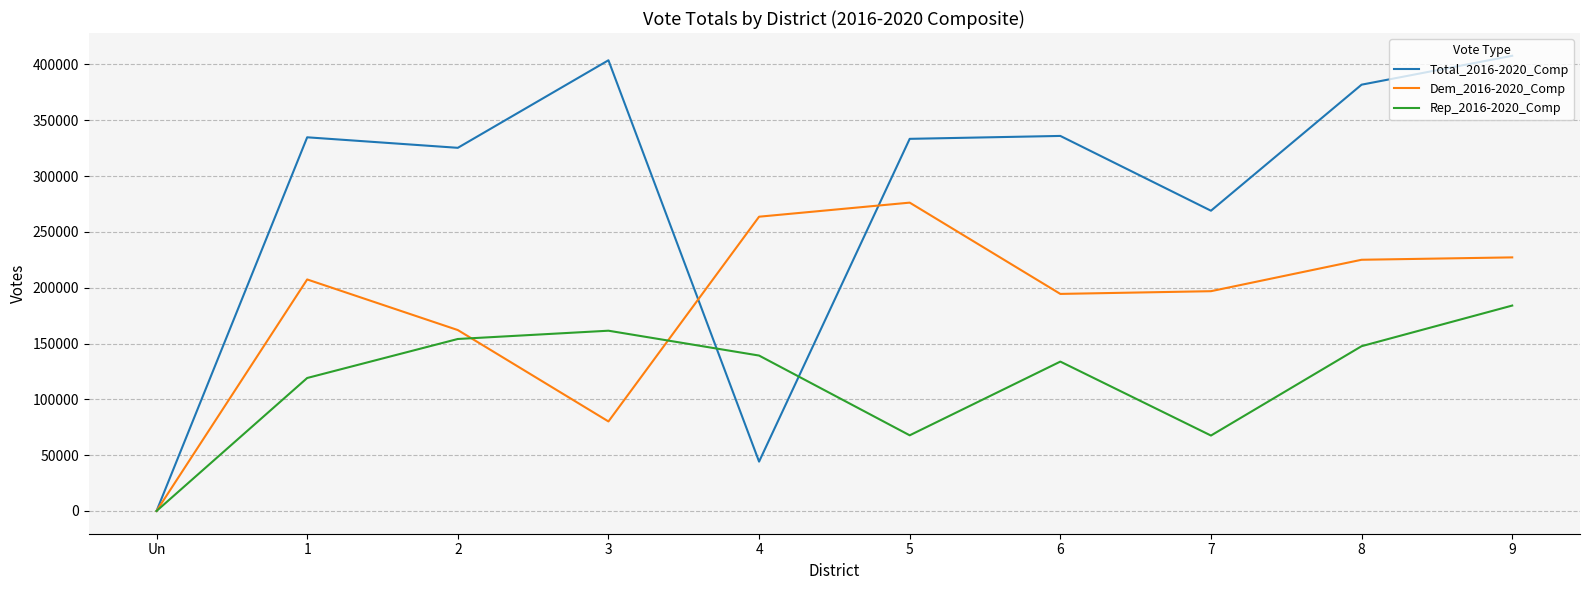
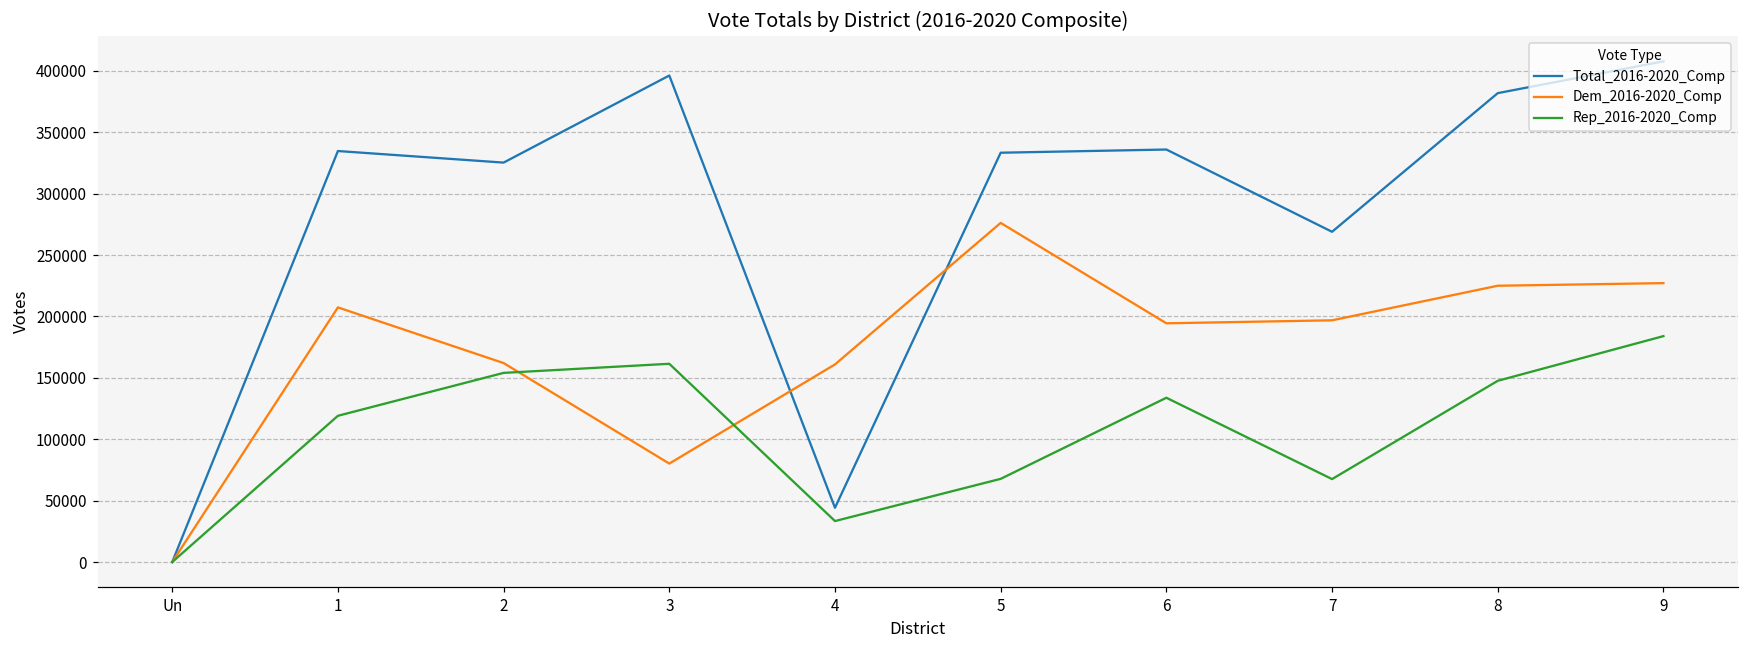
Total_2016-2020_Comp, 3: 404000 -> 396000
Dem_2016-2020_Comp, 4: 264000 -> 161000
Rep_2016-2020_Comp, 4: 139000 -> 33000
